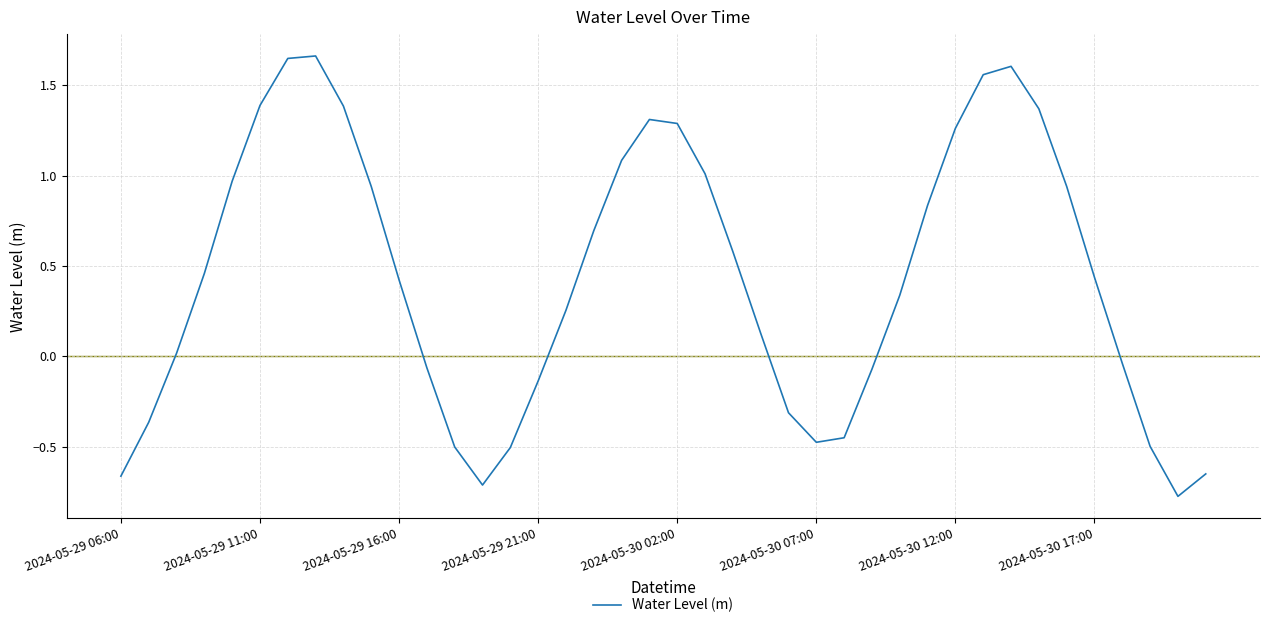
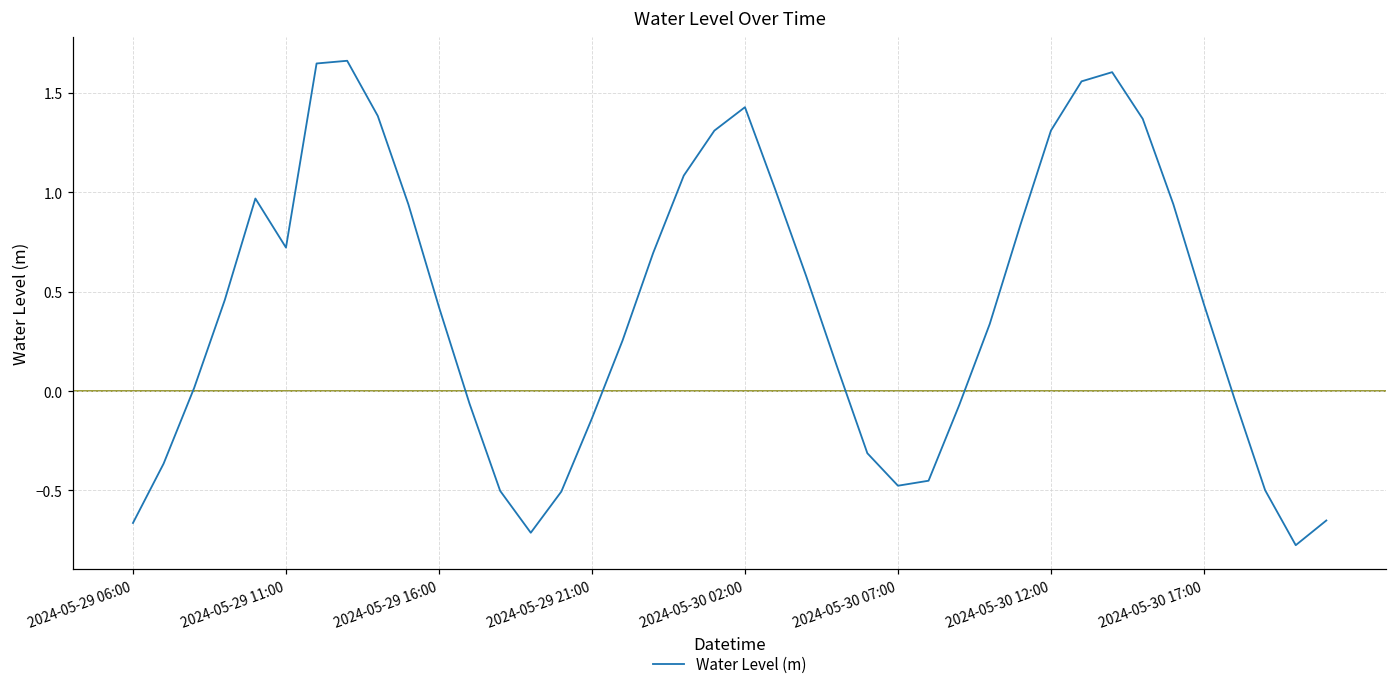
2024-05-29 11:00: 1.39 -> 0.72
2024-05-30 02:00: 1.29 -> 1.43
2024-05-30 12:00: 1.26 -> 1.31
